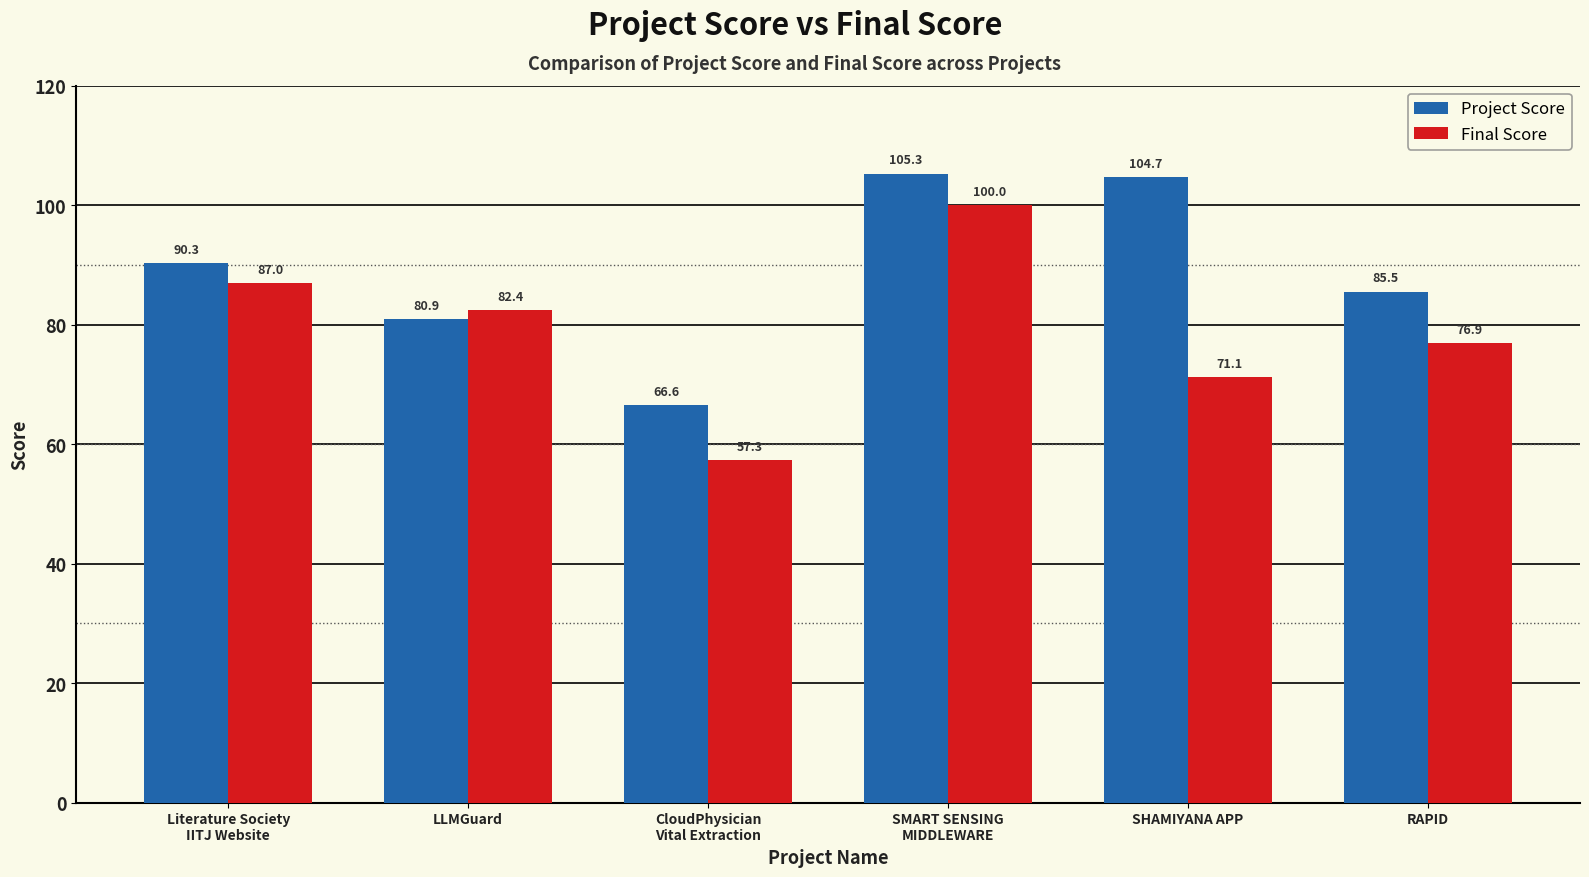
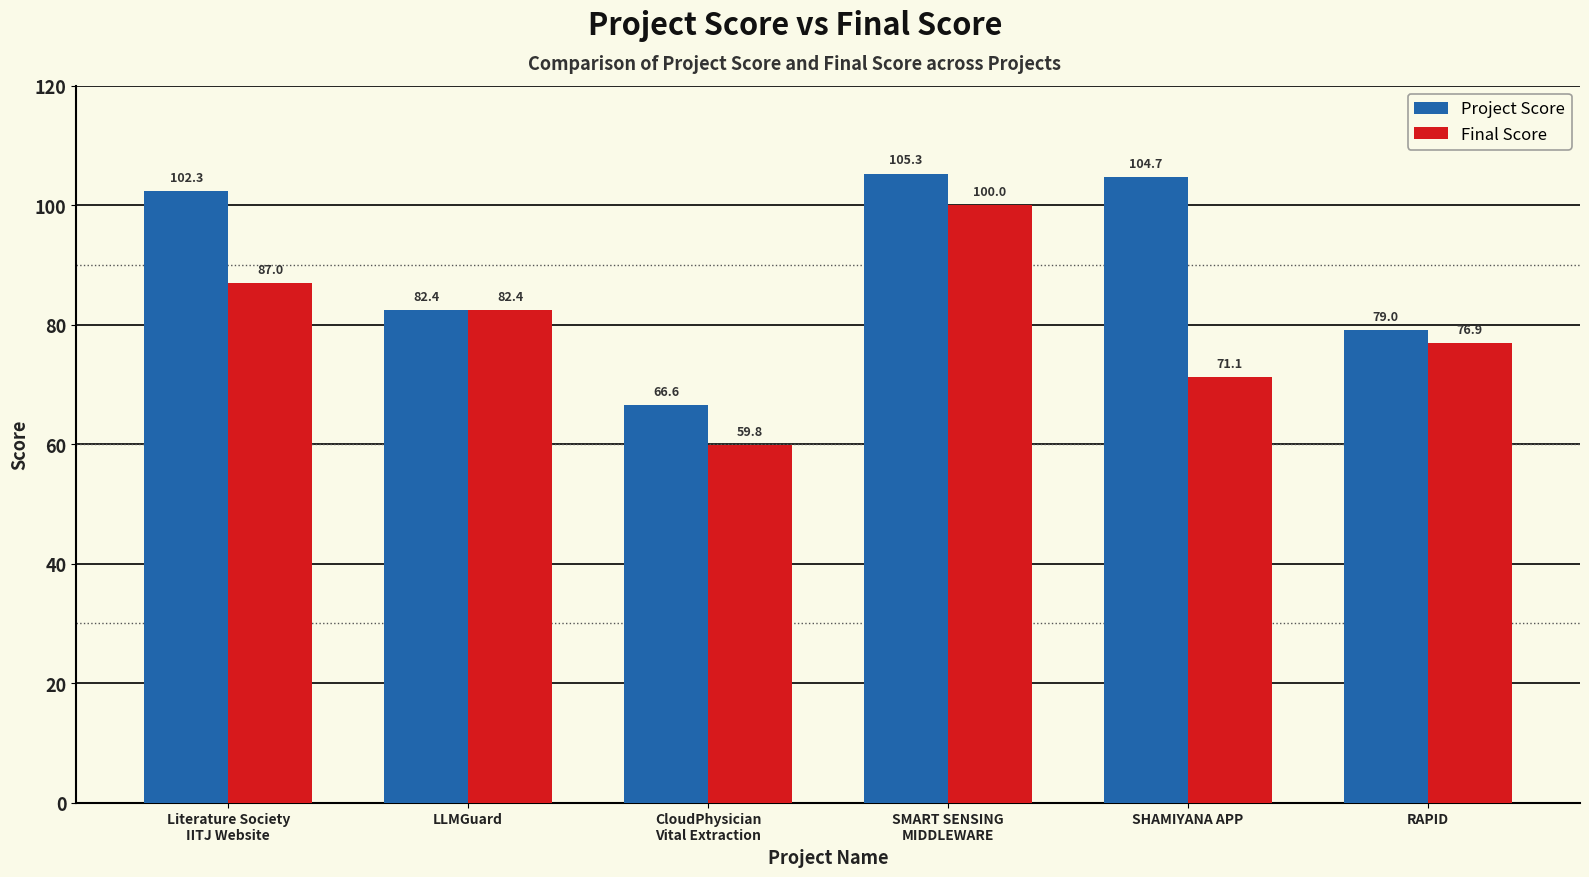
Project Score, Literature Society IITJ Website: 90.3 -> 102.3
Project Score, LLMGuard: 80.9 -> 82.4
Final Score, CloudPhysician Vital Extraction: 57.3 -> 59.8
Project Score, RAPID: 85.5 -> 79.0
